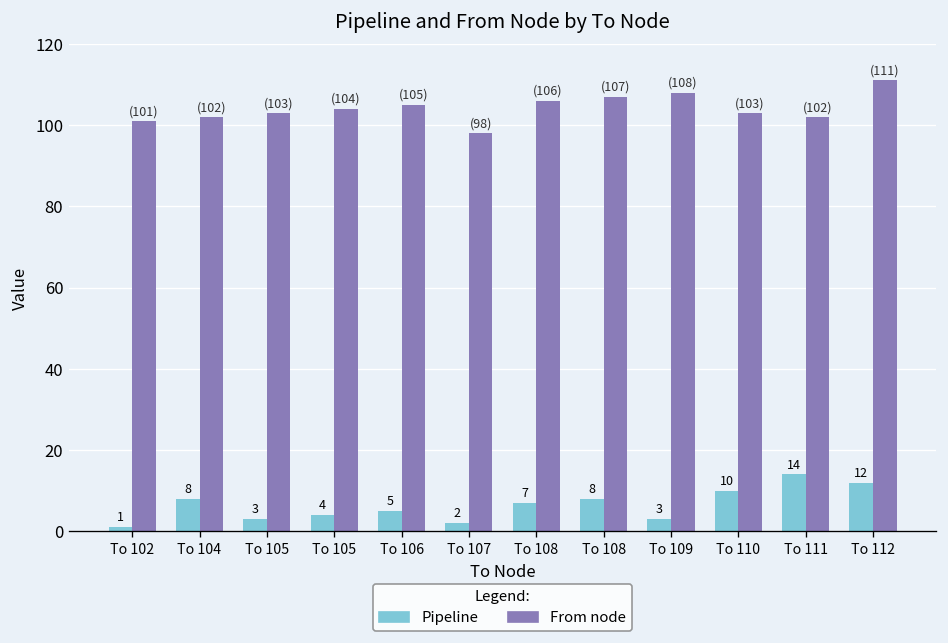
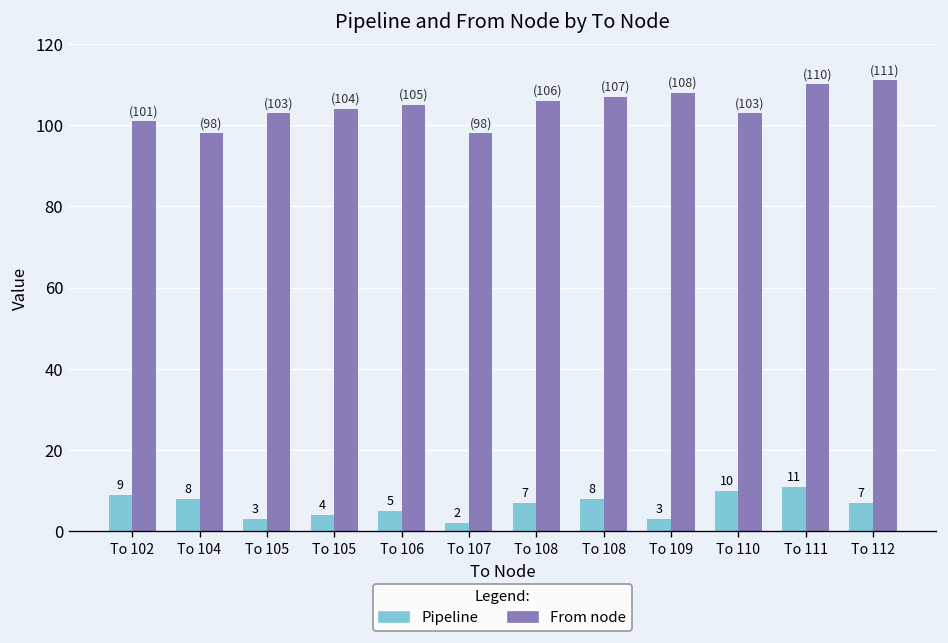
Pipeline, To 102: 1 -> 9
From node, To 104: (102) -> (98)
Pipeline, To 111: 14 -> 11
From node, To 111: (102) -> (110)
Pipeline, To 112: 12 -> 7
